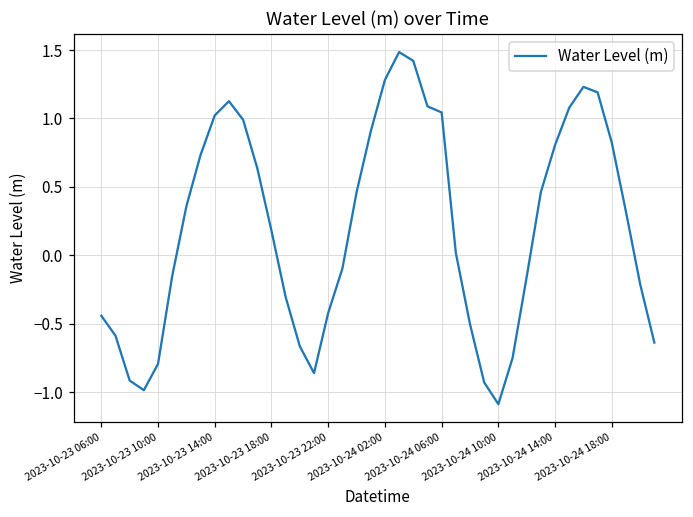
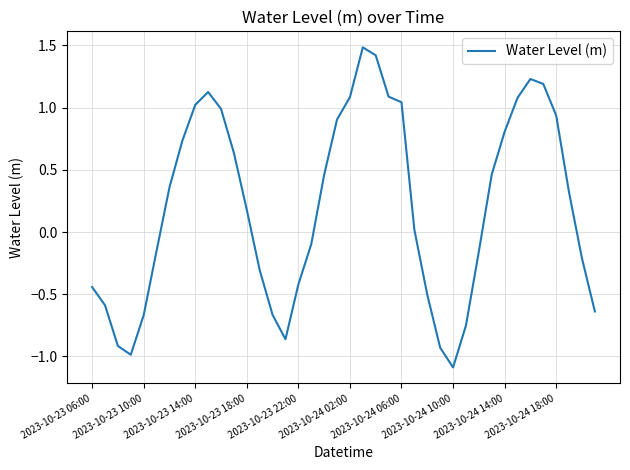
2023-10-23 10:00: -0.79 -> -0.67
2023-10-24 02:00: 1.28 -> 1.08
2023-10-24 18:00: 0.82 -> 0.94
